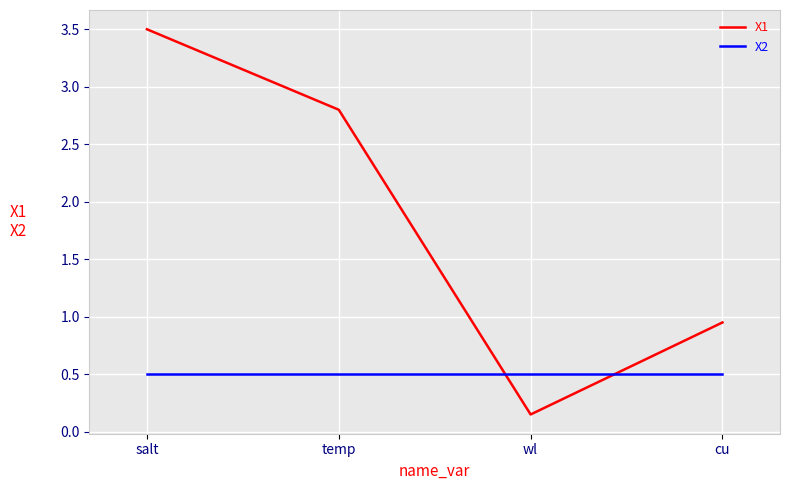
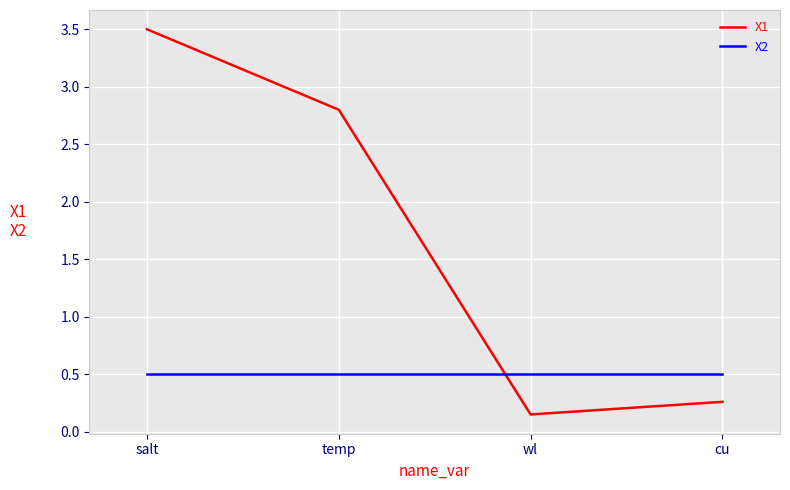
X1, cu: 0.95 -> 0.26
